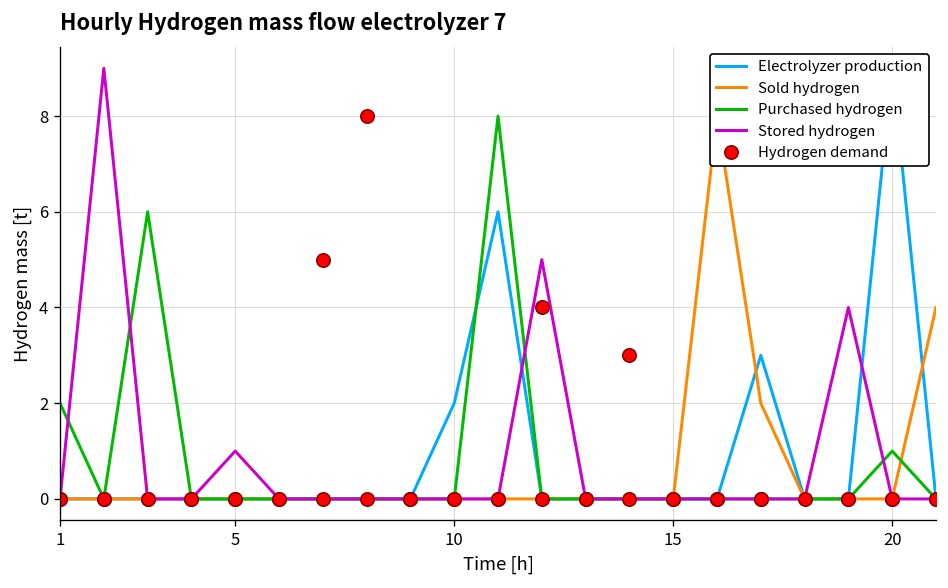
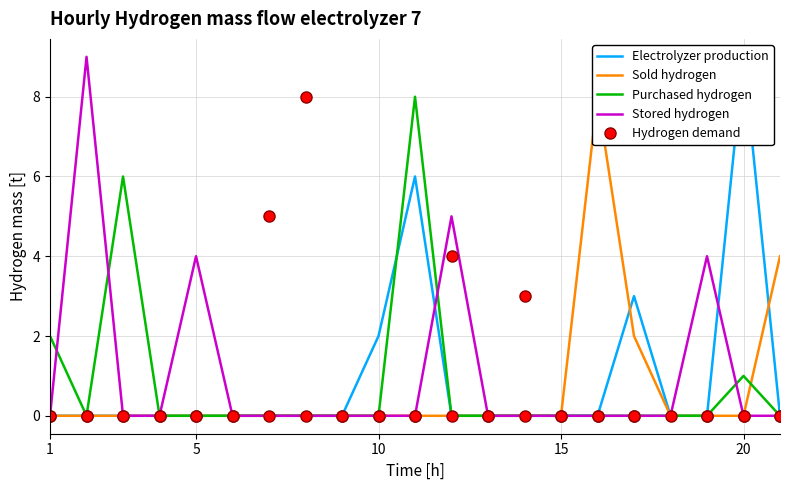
Stored hydrogen, 5: 1 -> 4
